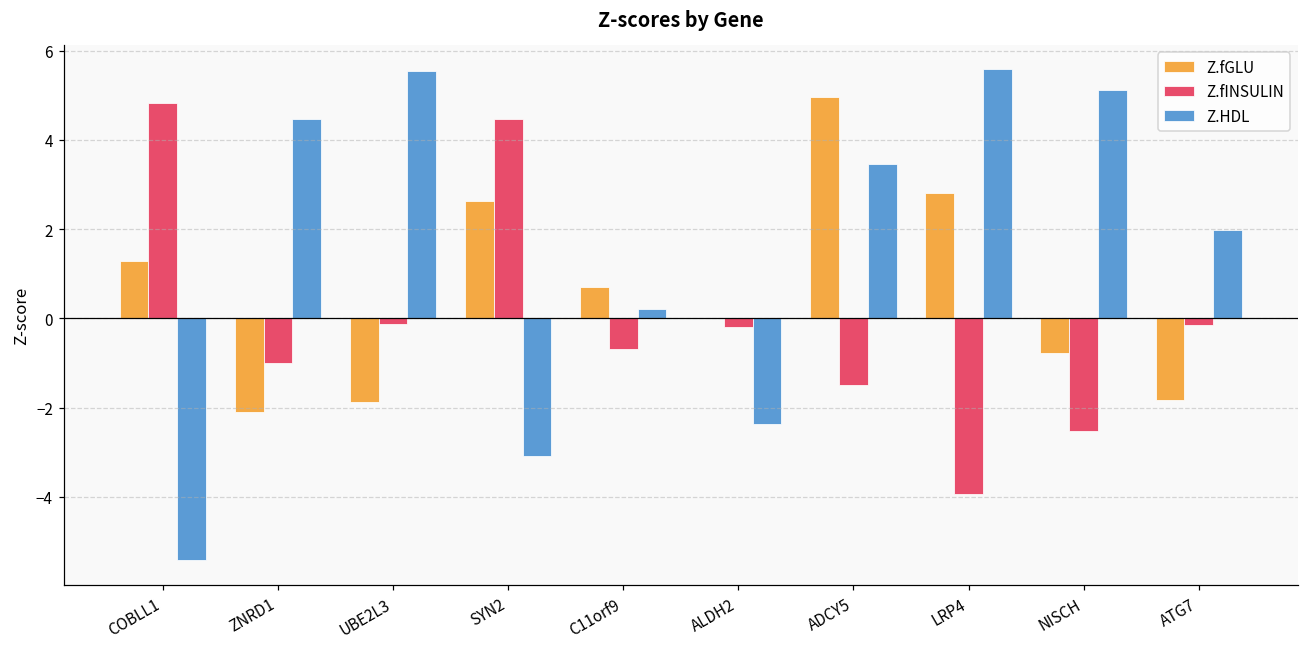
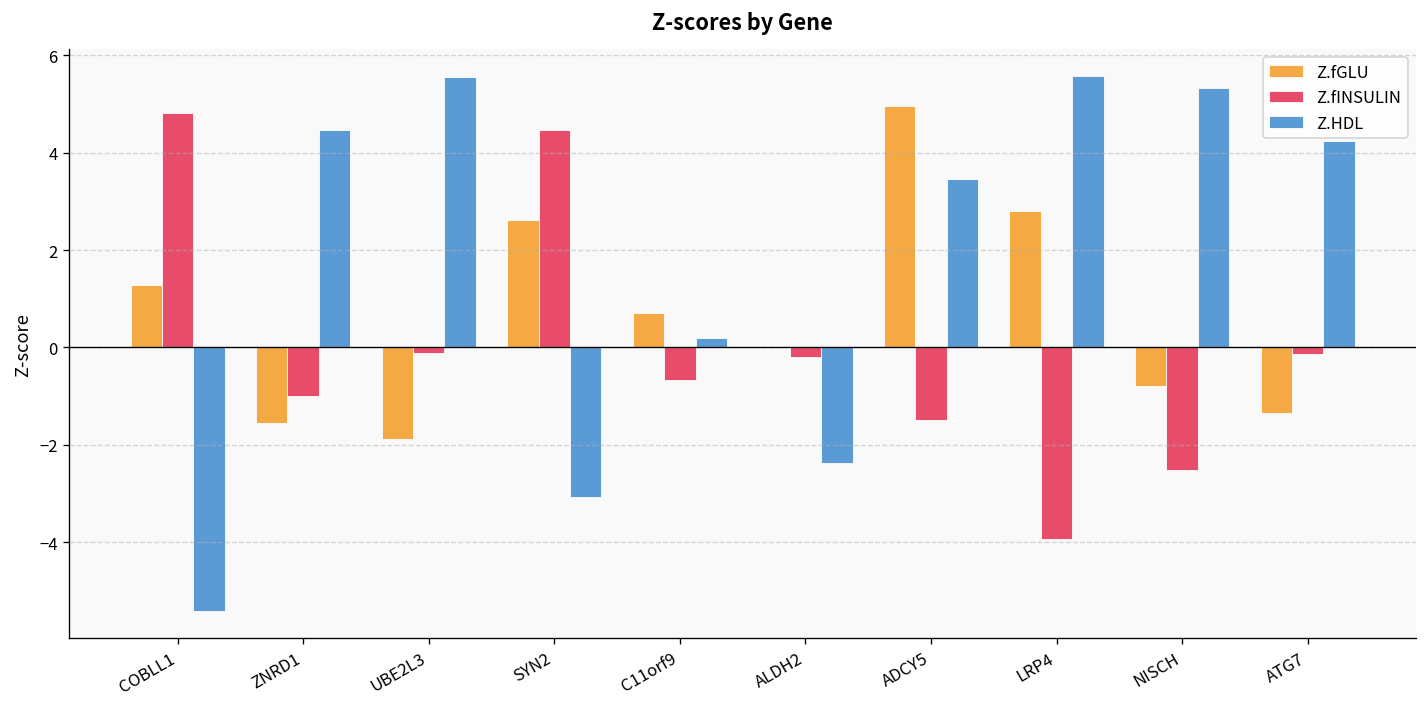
Z.fGLU, ZNRD1: -2.1 -> -1.6
Z.HDL, NISCH: 5.1 -> 5.3
Z.fGLU, ATG7: -1.8 -> -1.3
Z.HDL, ATG7: 2.0 -> 4.2
